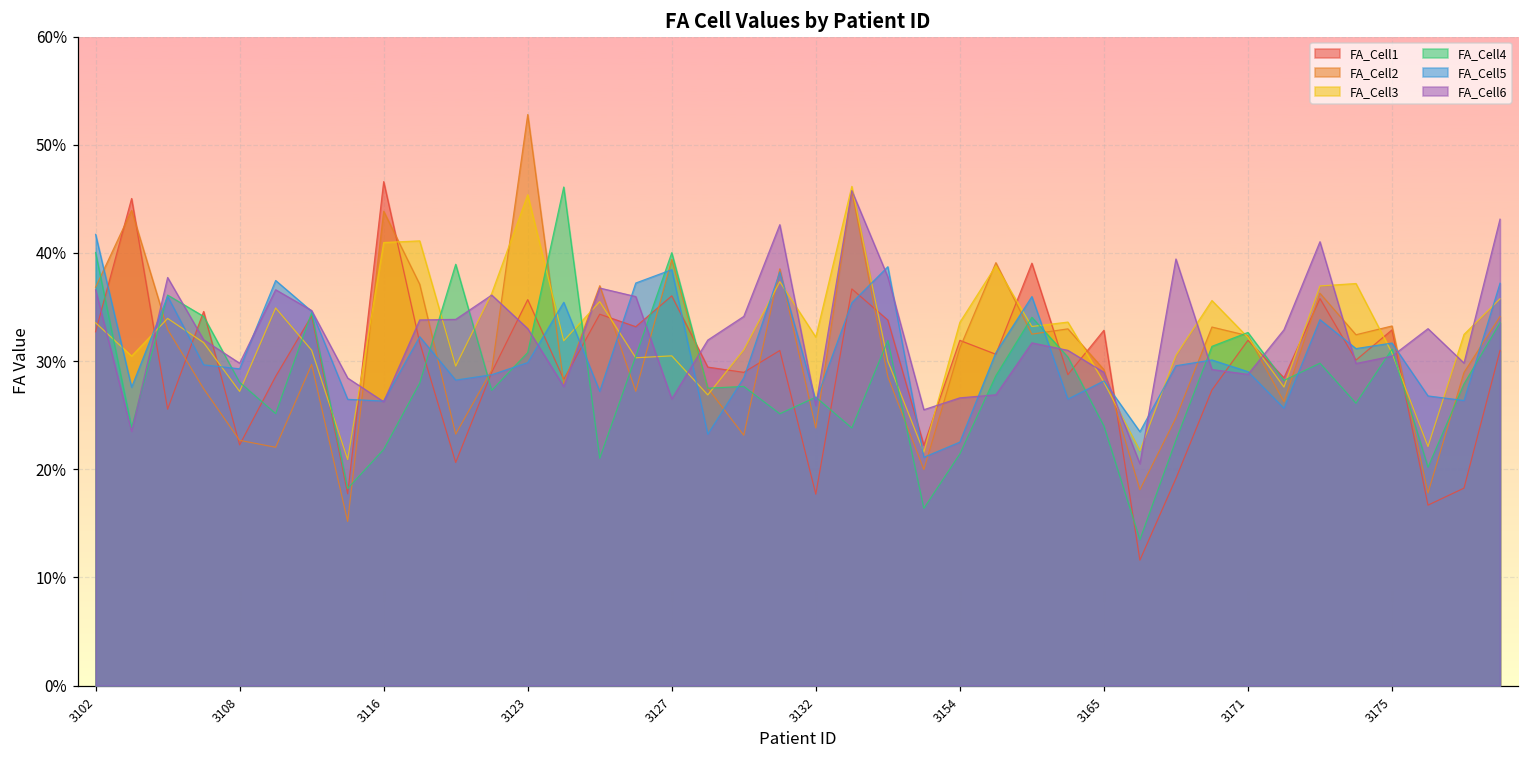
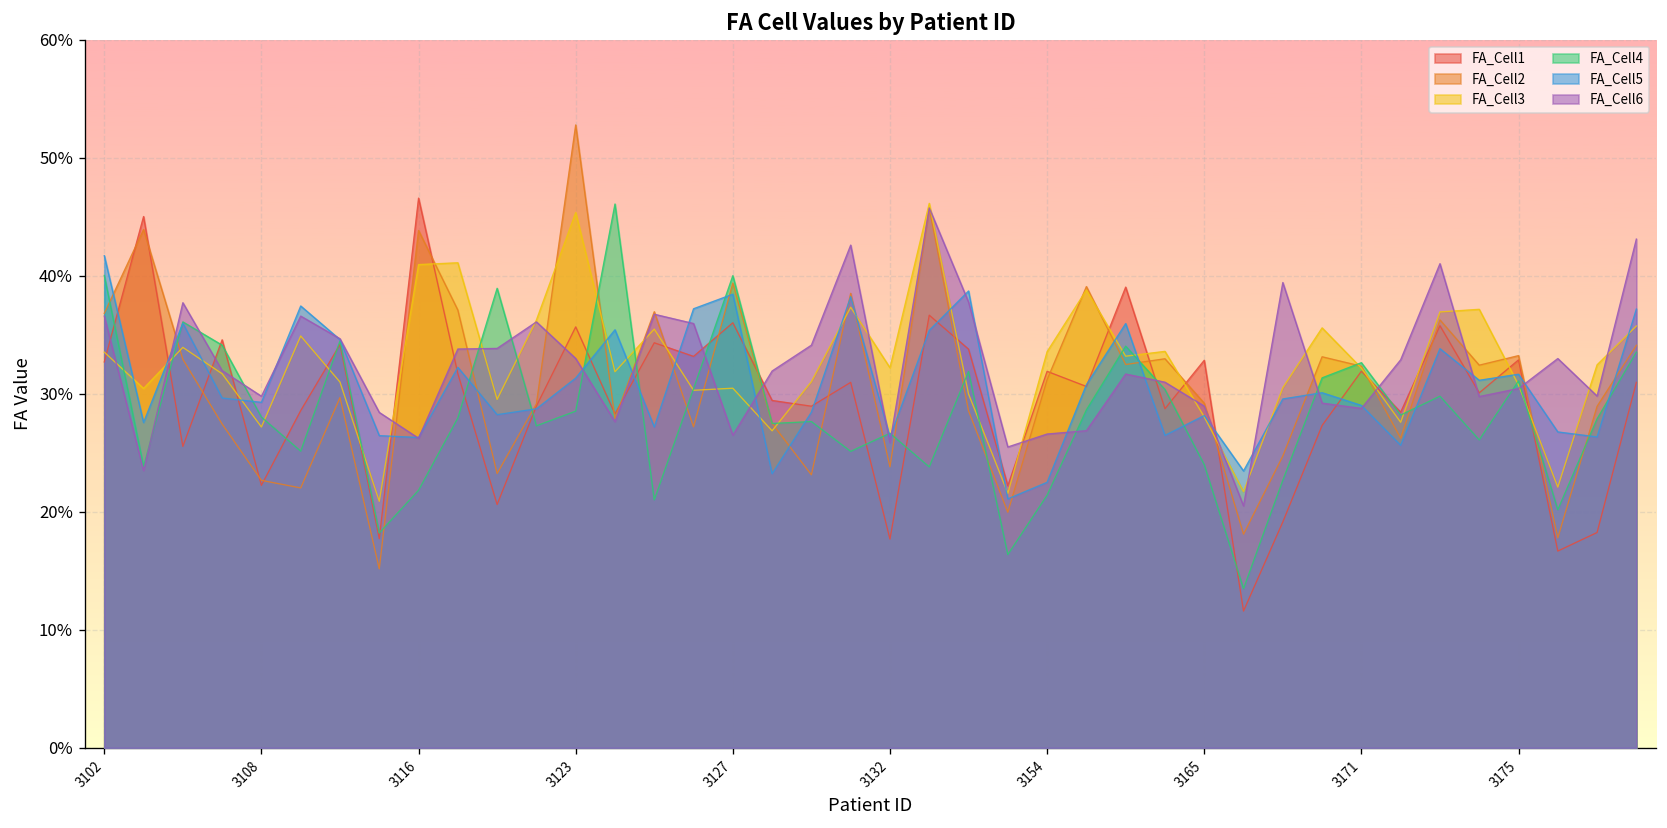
FA_Cell4, 3123: 31% -> 29%
FA_Cell5, 3123: 30% -> 31%
